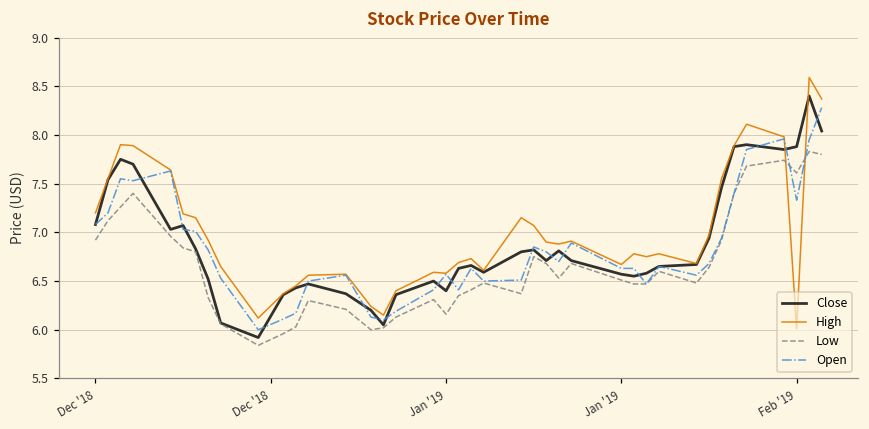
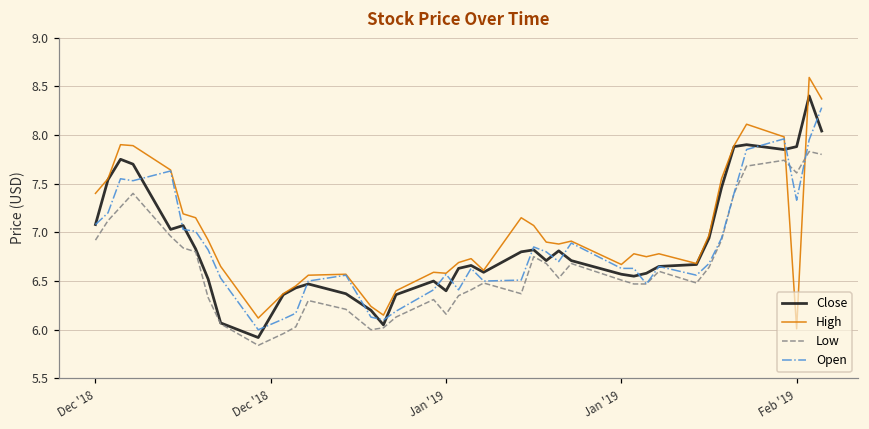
High, Dec '18: 7.2 -> 7.4
